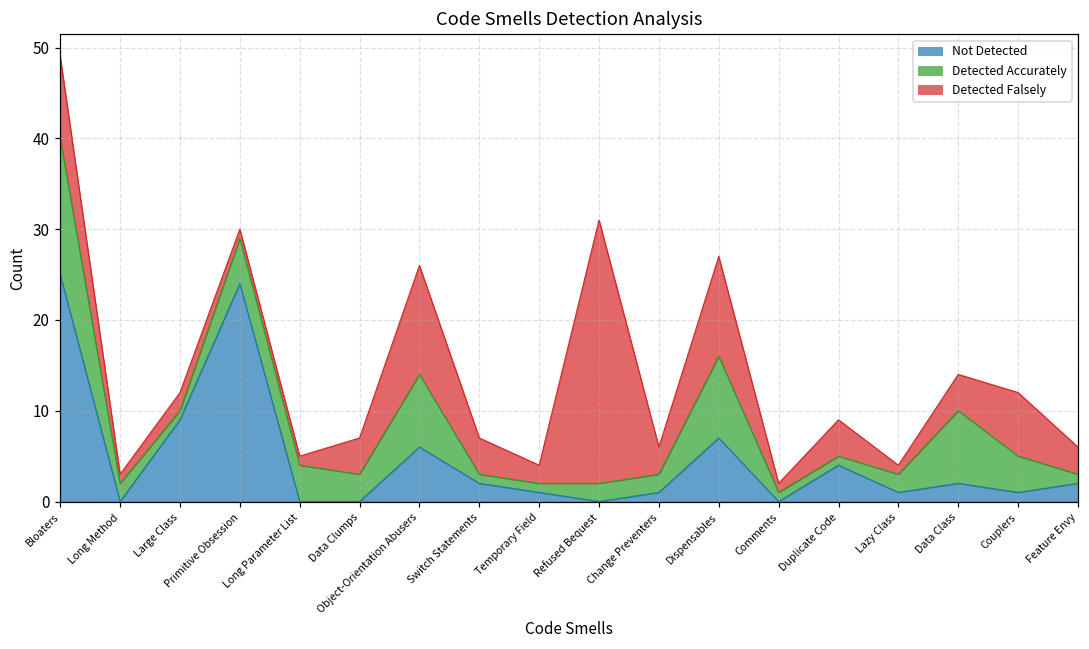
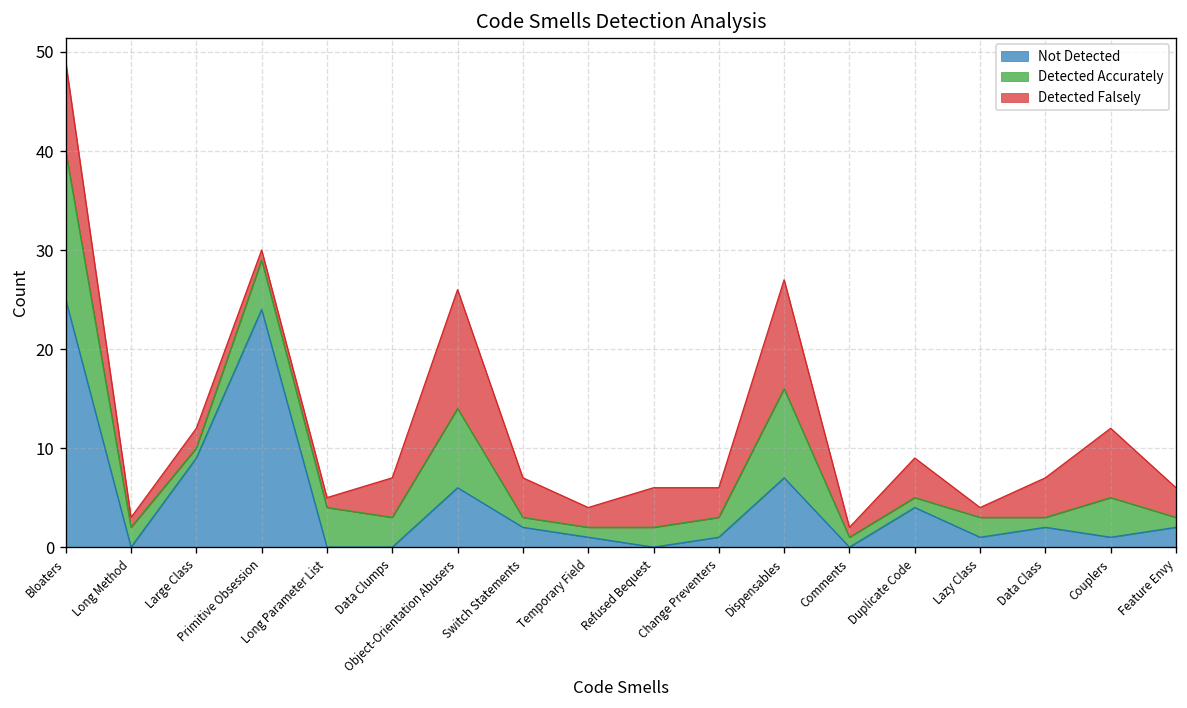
Detected Falsely, Refused Bequest: 29 -> 4
Detected Accurately, Data Class: 8 -> 1
